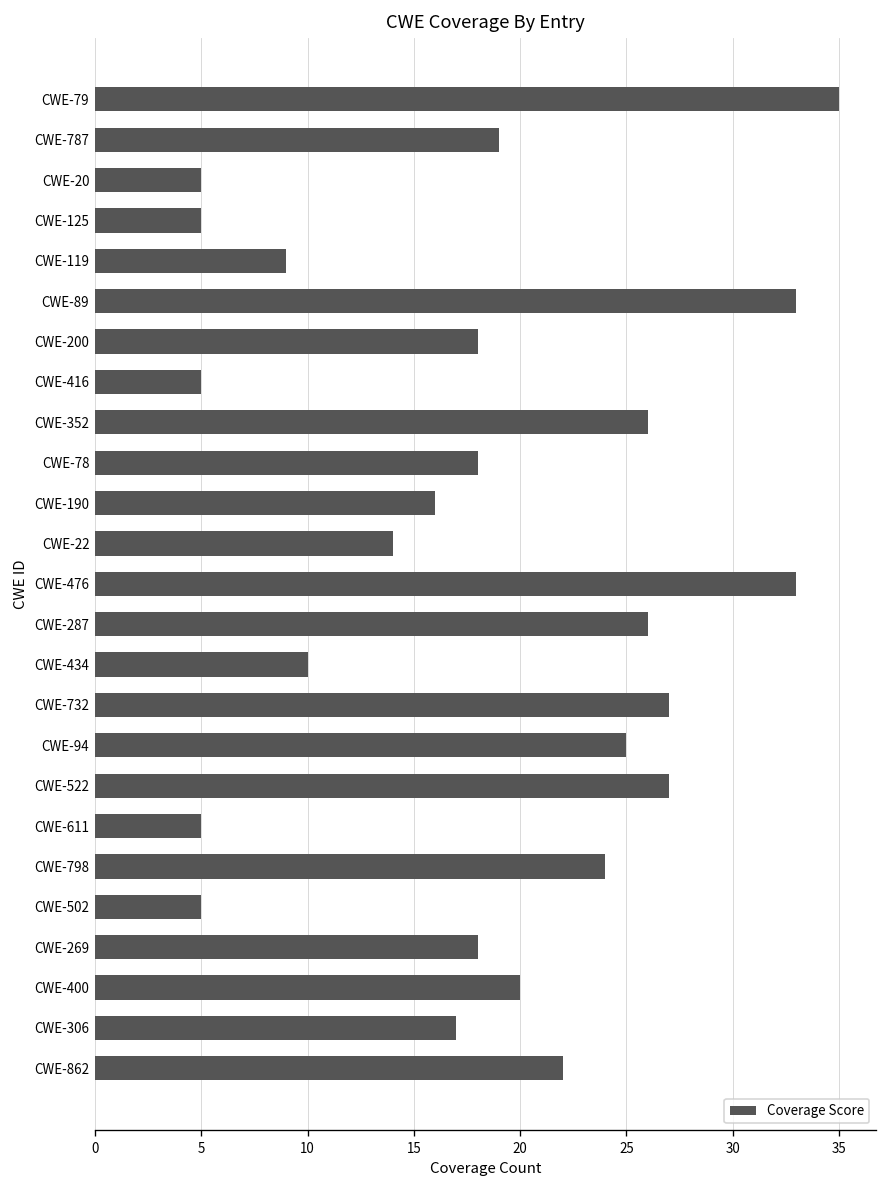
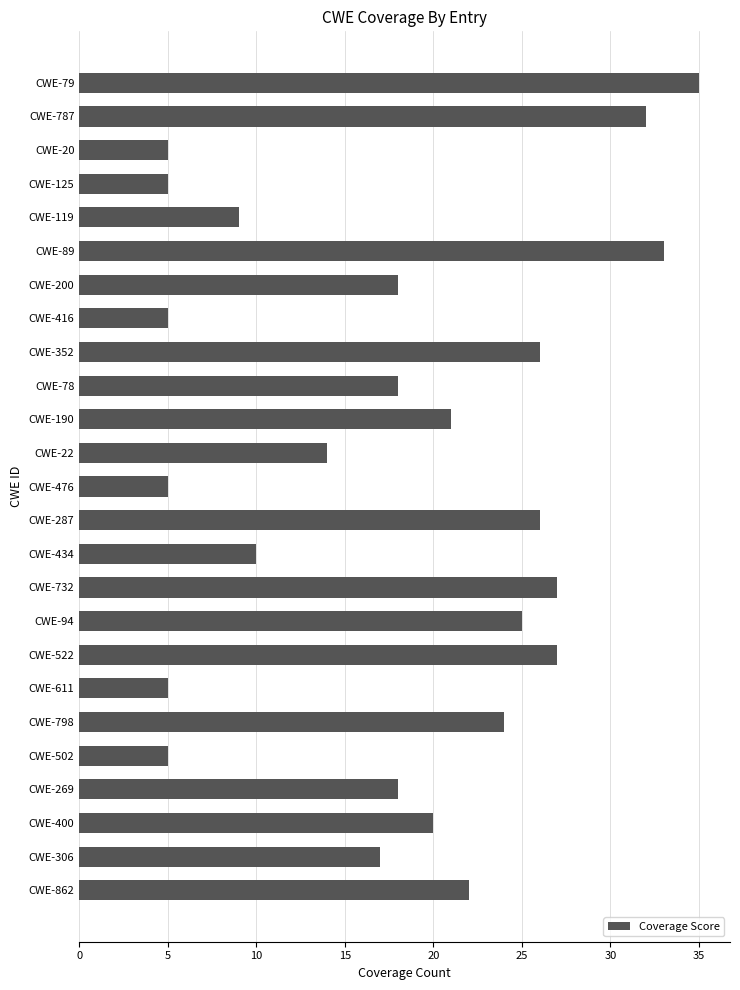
CWE-787: 19 -> 32
CWE-190: 16 -> 21
CWE-476: 33 -> 5
